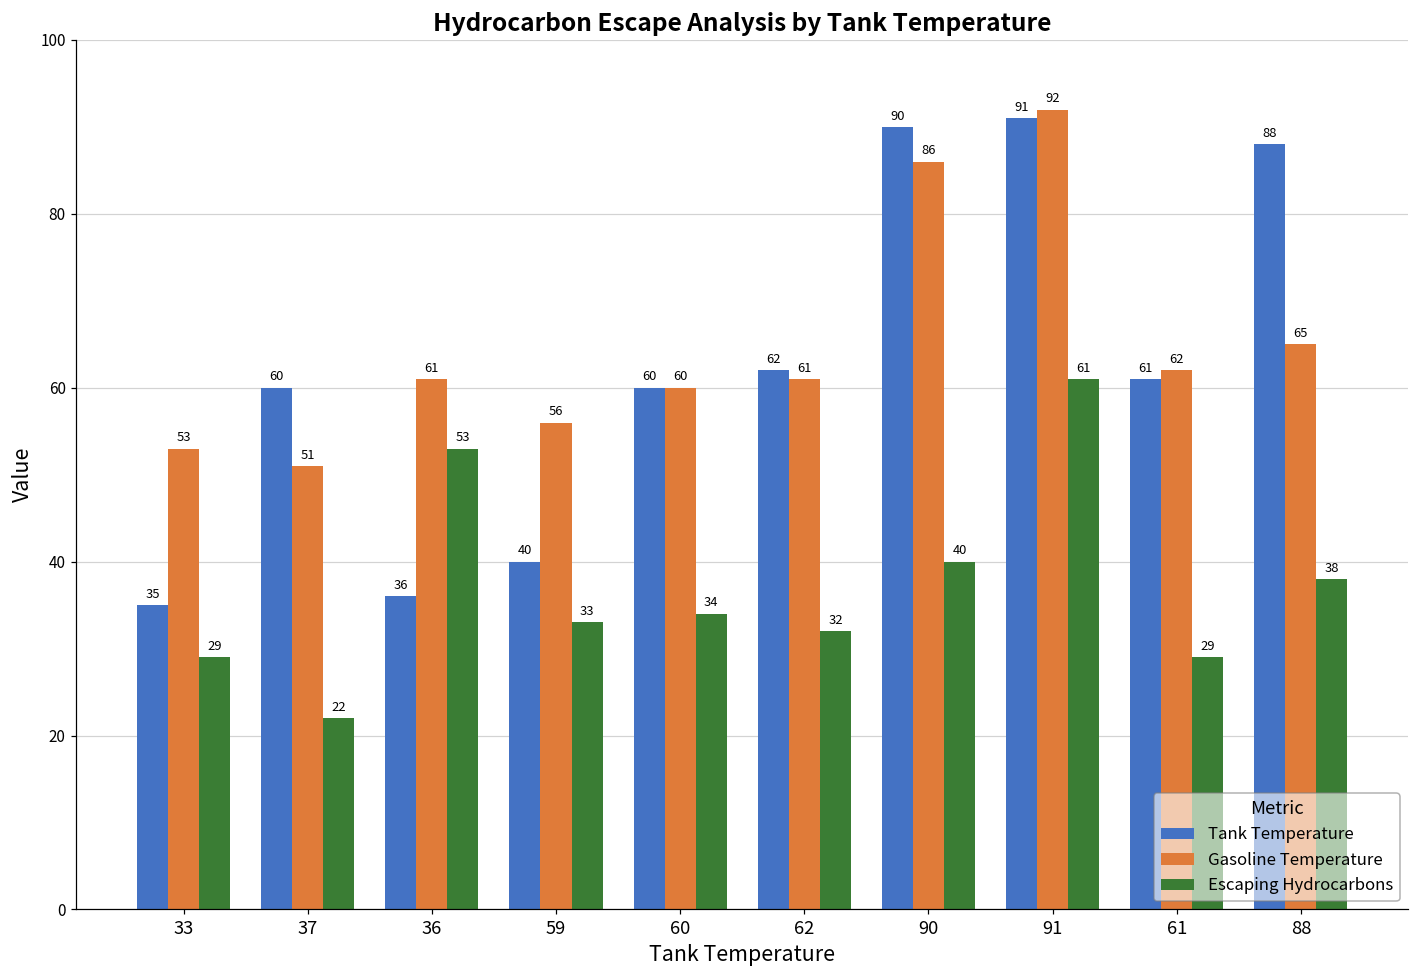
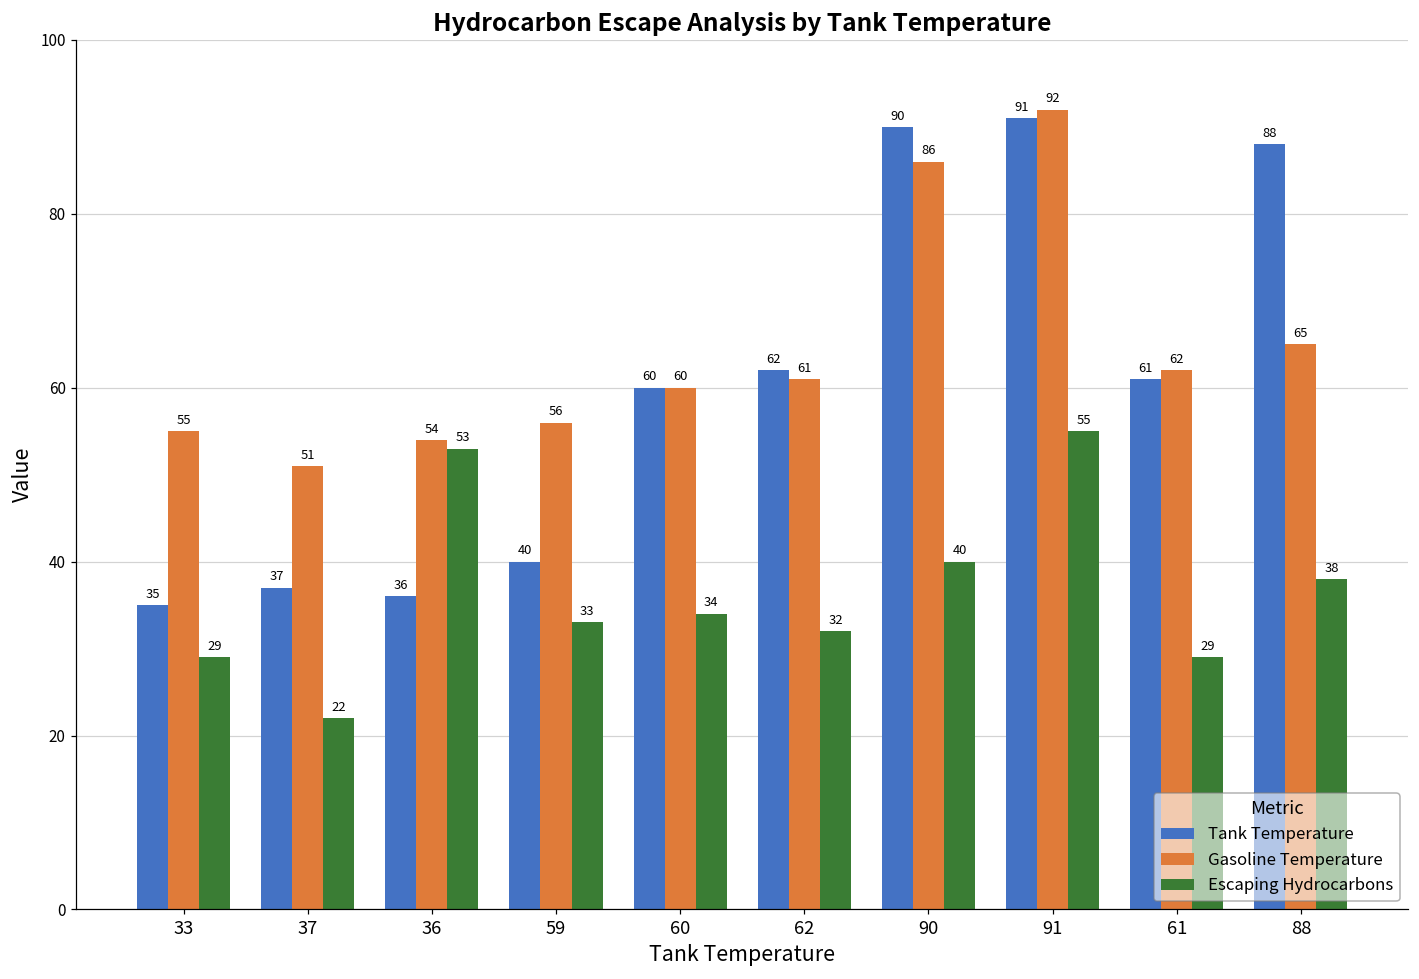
Gasoline Temperature, 33: 53 -> 55
Tank Temperature, 37: 60 -> 37
Gasoline Temperature, 36: 61 -> 54
Escaping Hydrocarbons, 91: 61 -> 55
